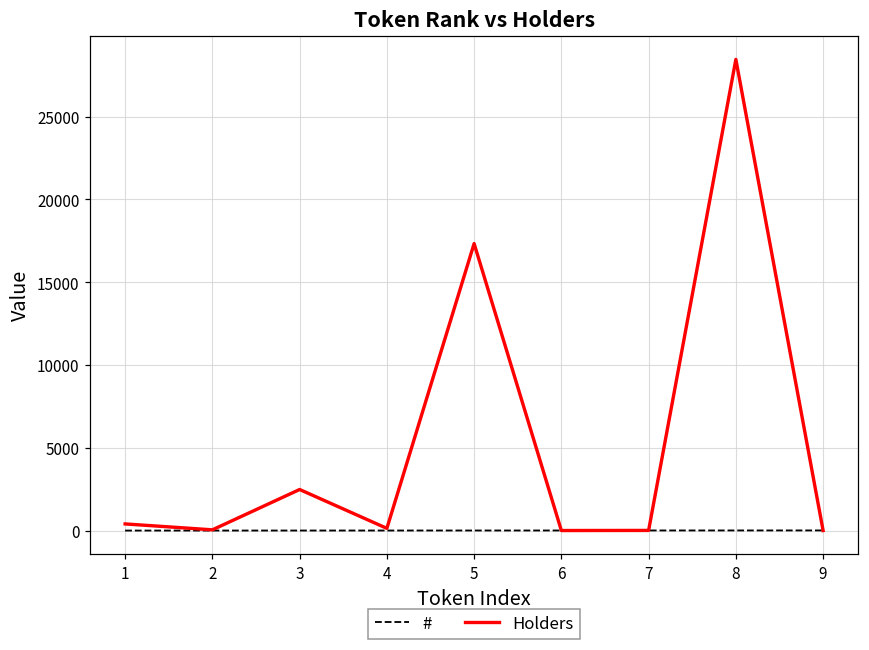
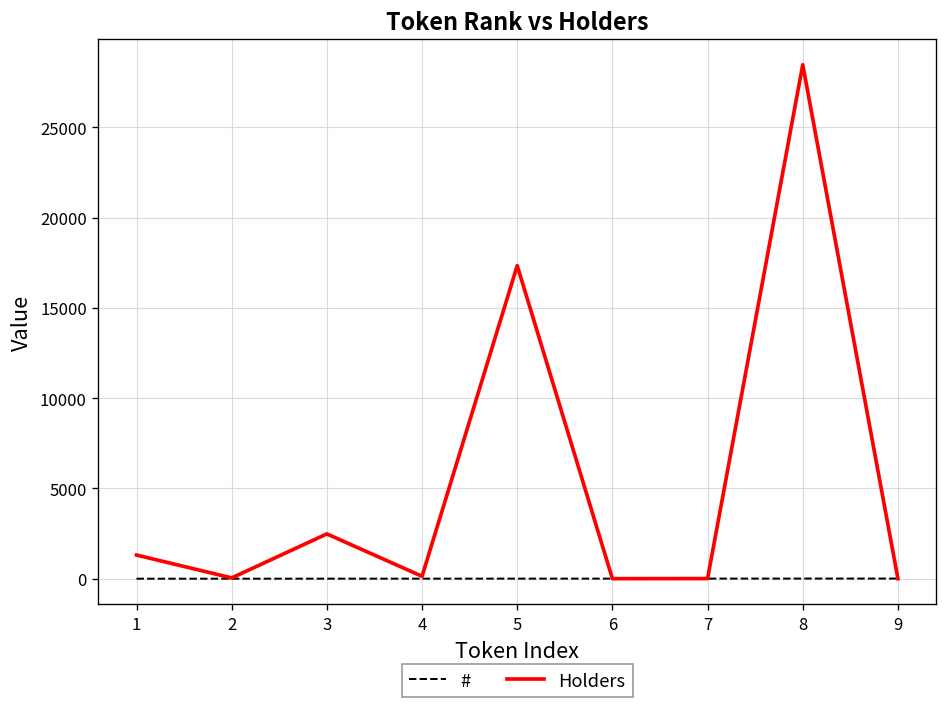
Holders, 1: 400 -> 1300
